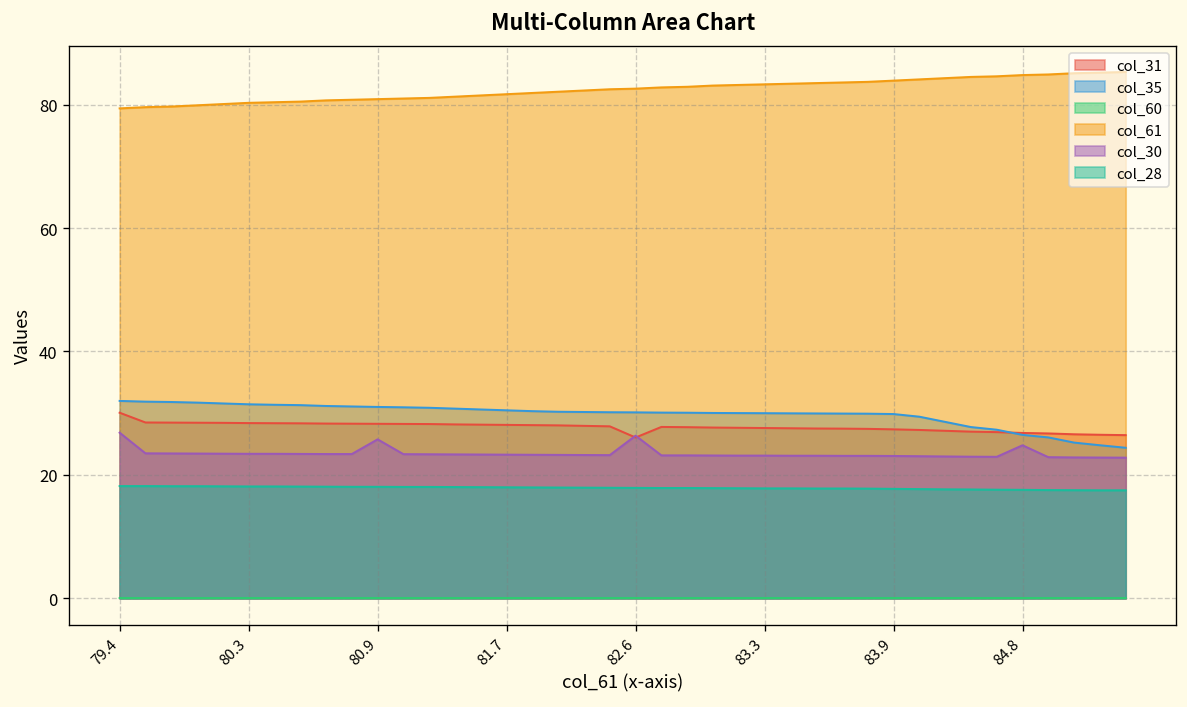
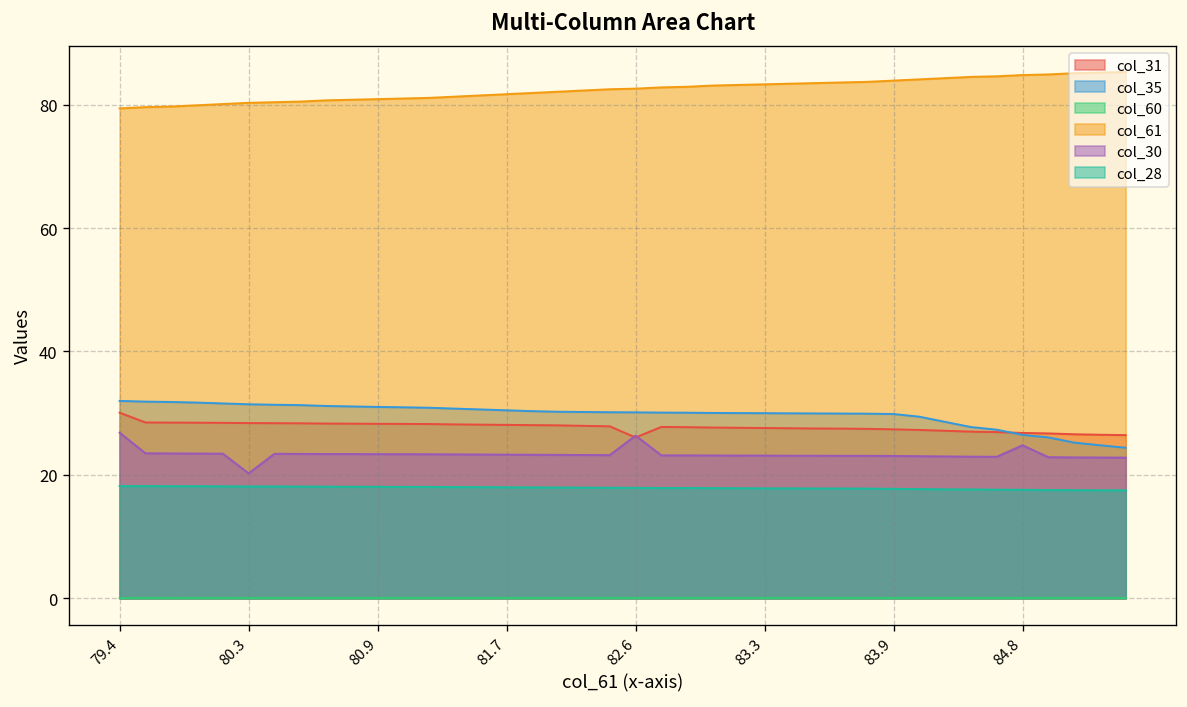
col_30, 80.3: 23 -> 20
col_30, 80.9: 26 -> 23
